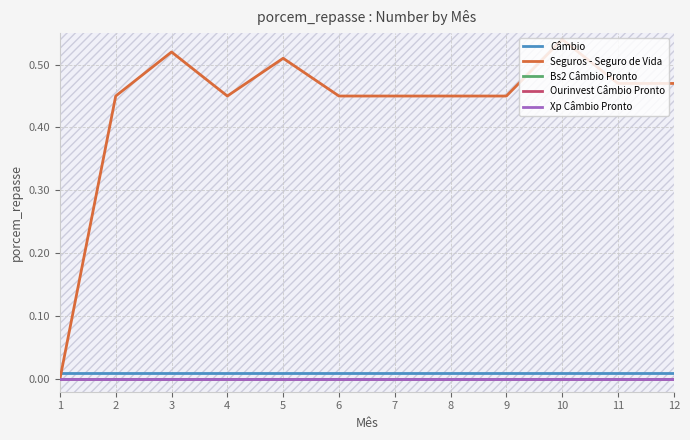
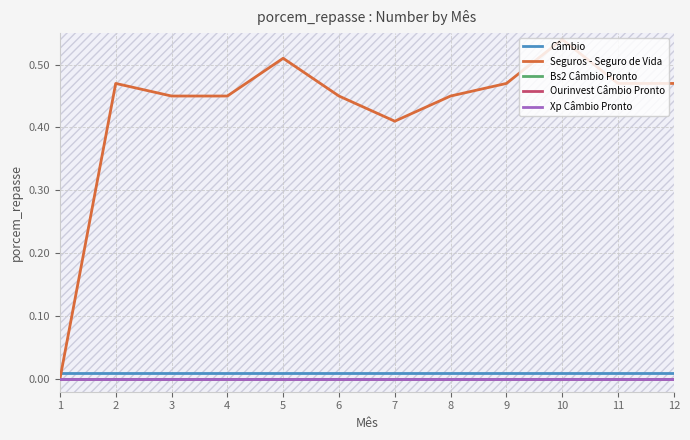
Seguros - Seguro de Vida, 2: 0.45 -> 0.47
Seguros - Seguro de Vida, 3: 0.52 -> 0.45
Seguros - Seguro de Vida, 7: 0.45 -> 0.41
Seguros - Seguro de Vida, 9: 0.45 -> 0.47
